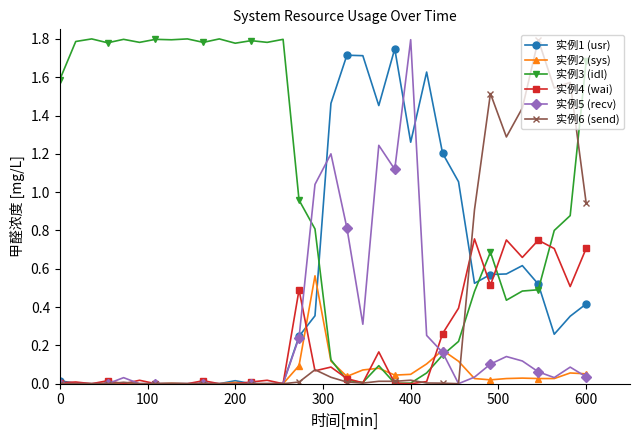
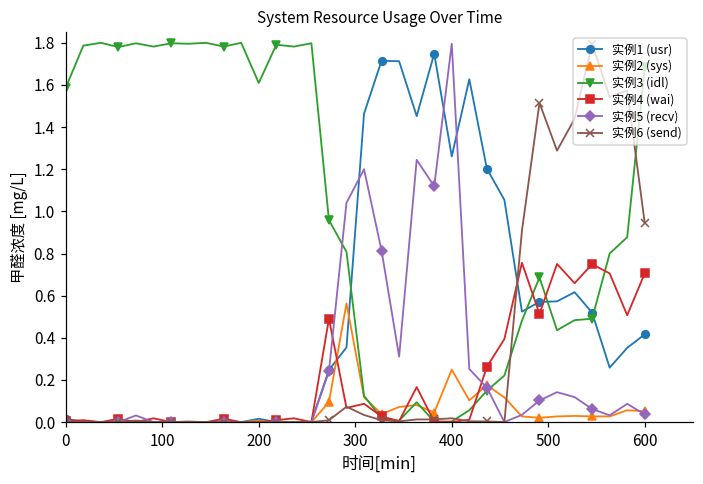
实例3 (idl), 200: 1.78 -> 1.61
实例2 (sys), 400: 0.05 -> 0.25
